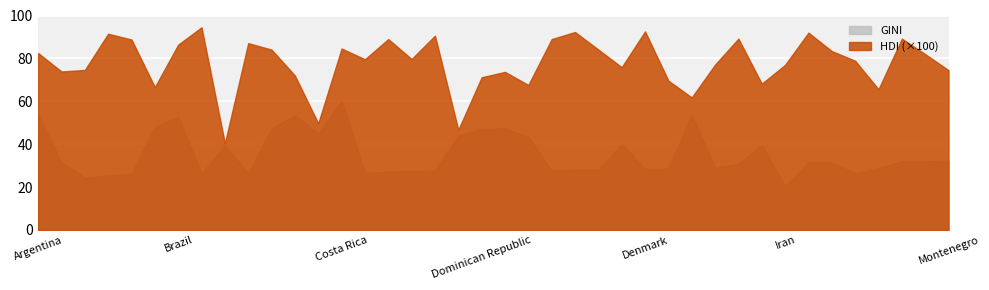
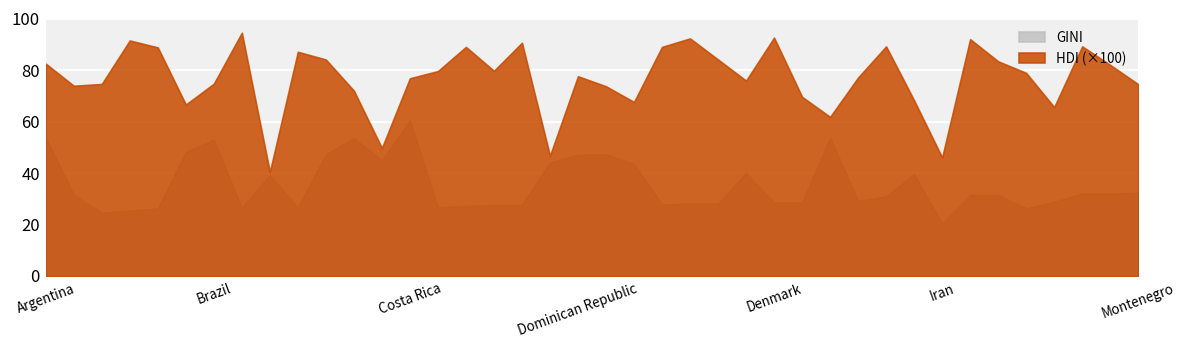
HDI (×100), Brazil: 86 -> 75
HDI (×100), Costa Rica: 85 -> 77
HDI (×100), Dominican Republic: 71 -> 78
HDI (×100), Iran: 77 -> 46
